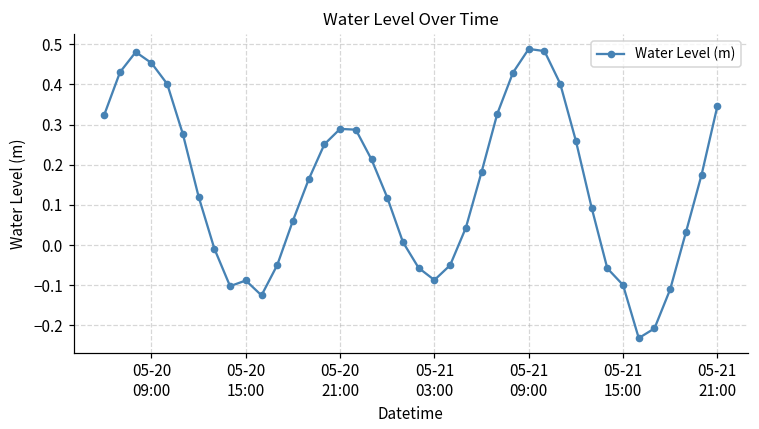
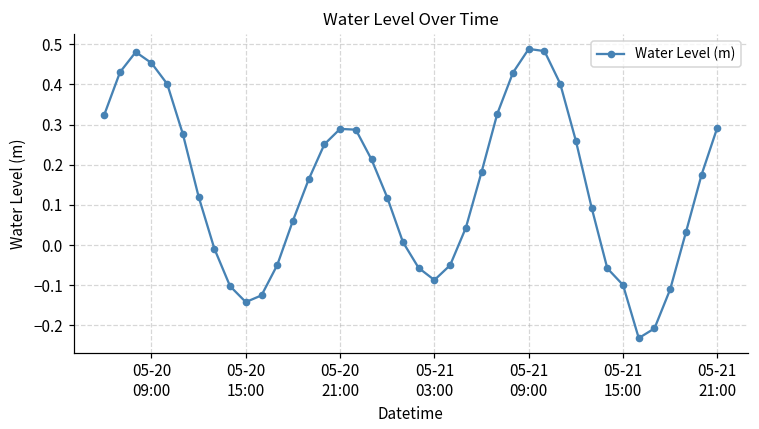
05-20 15:00: -0.09 -> -0.14
05-21 21:00: 0.35 -> 0.29
